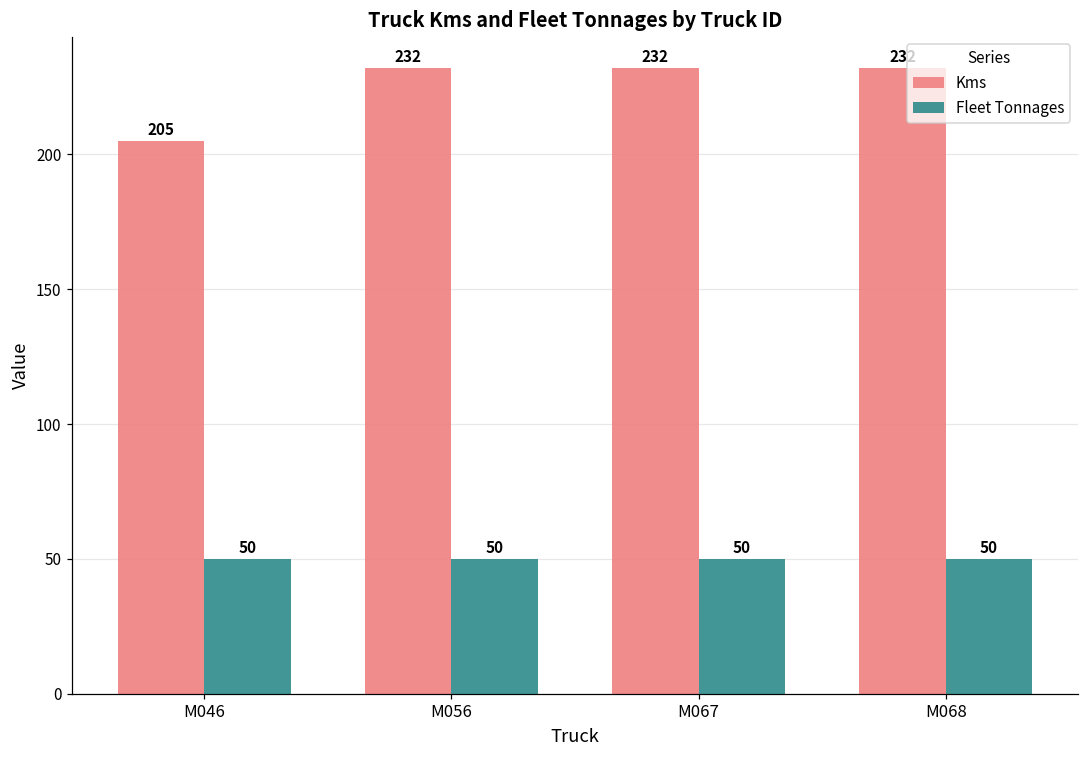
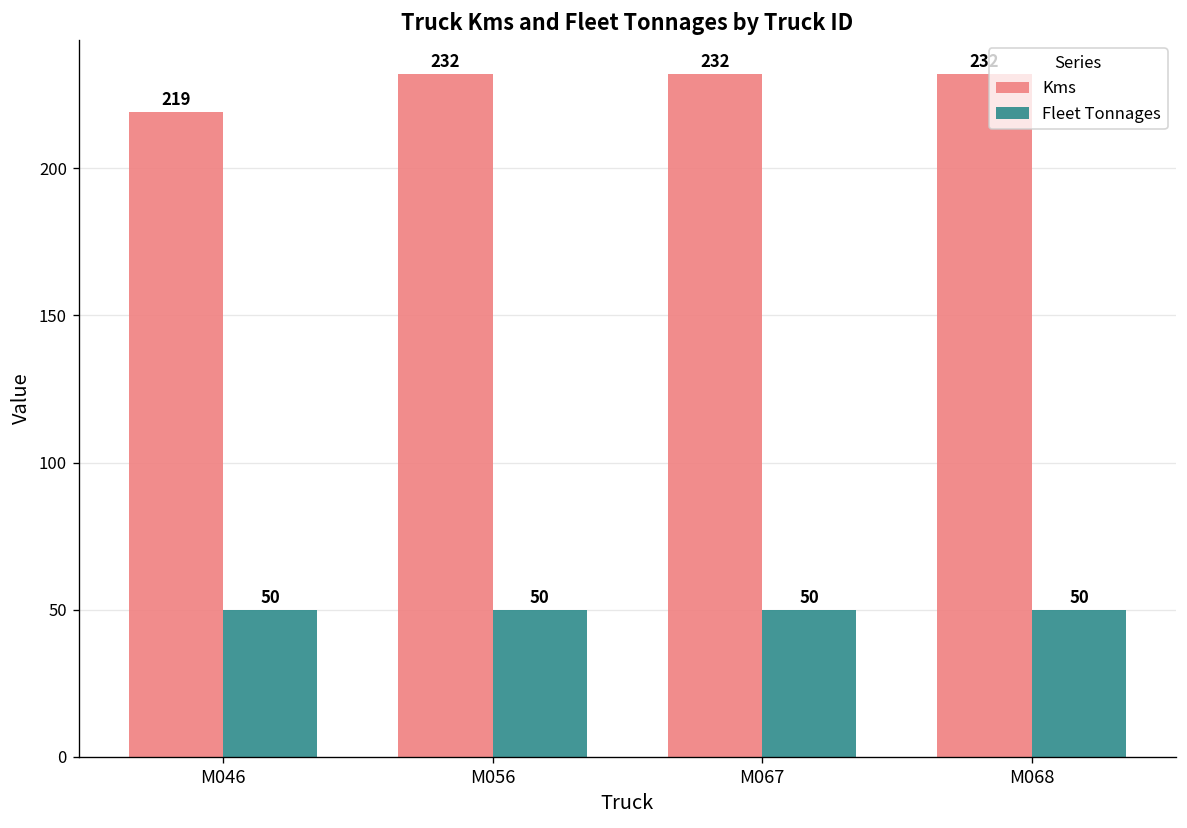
Kms, M046: 205 -> 219
